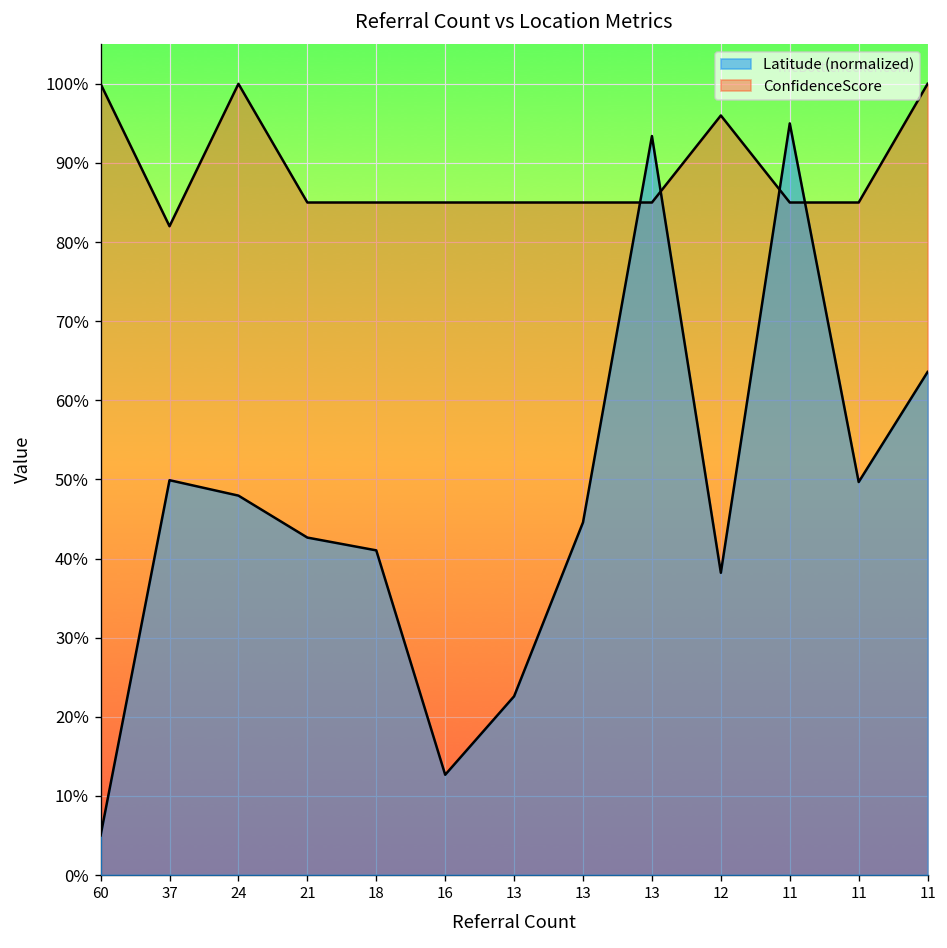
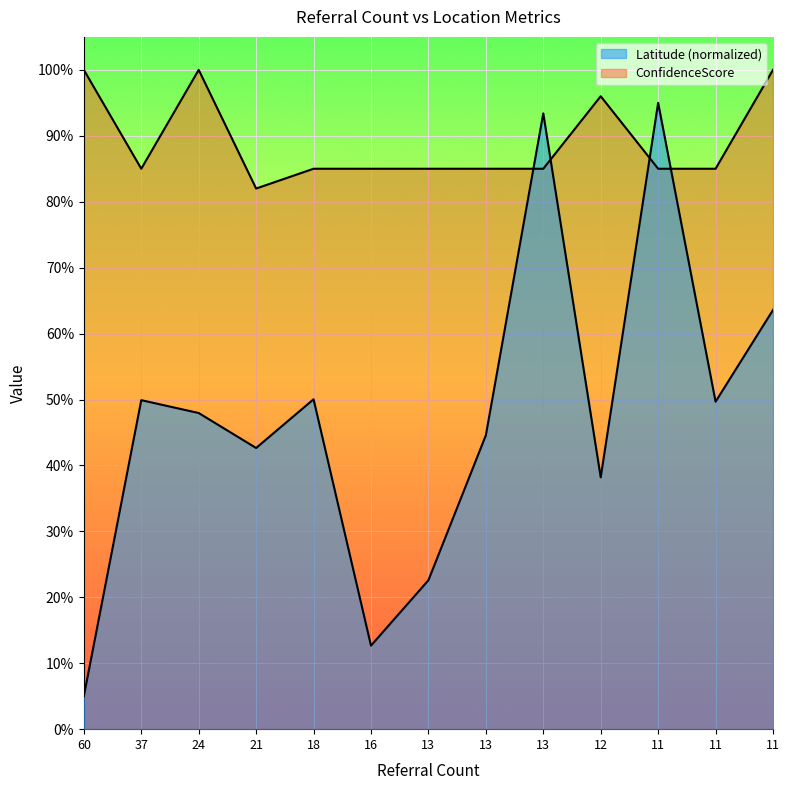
ConfidenceScore, 37: 82% -> 85%
ConfidenceScore, 21: 85% -> 82%
Latitude (normalized), 18: 41% -> 50%
